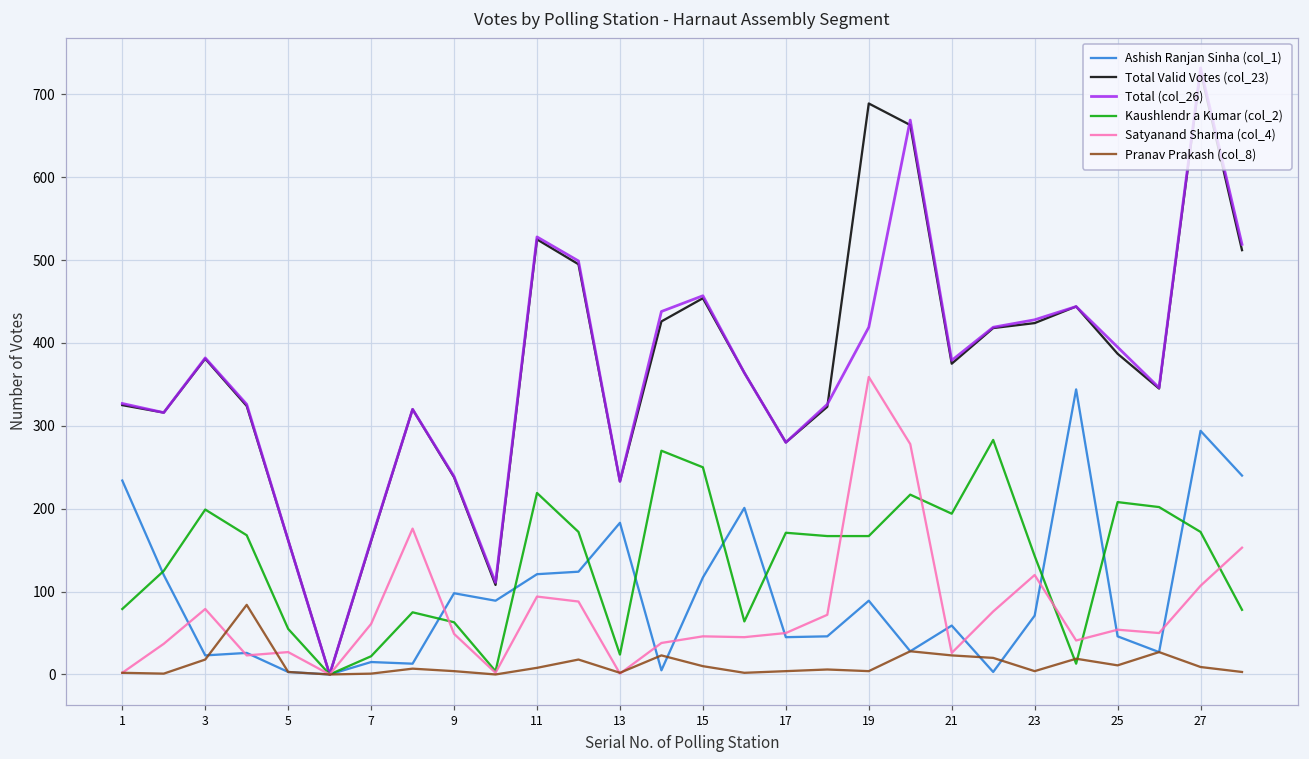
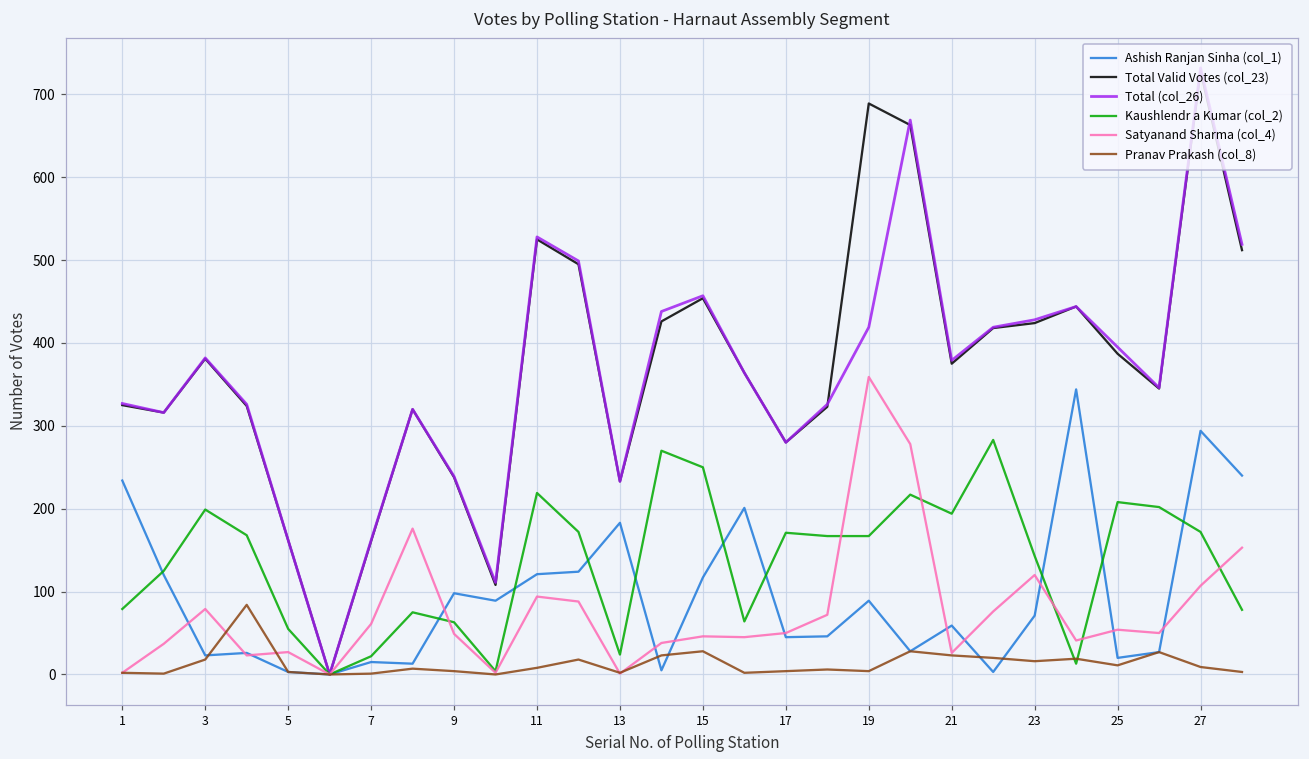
Pranav Prakash (col_8), 15: 10 -> 30
Pranav Prakash (col_8), 23: 0 -> 20
Ashish Ranjan Sinha (col_1), 25: 50 -> 20
